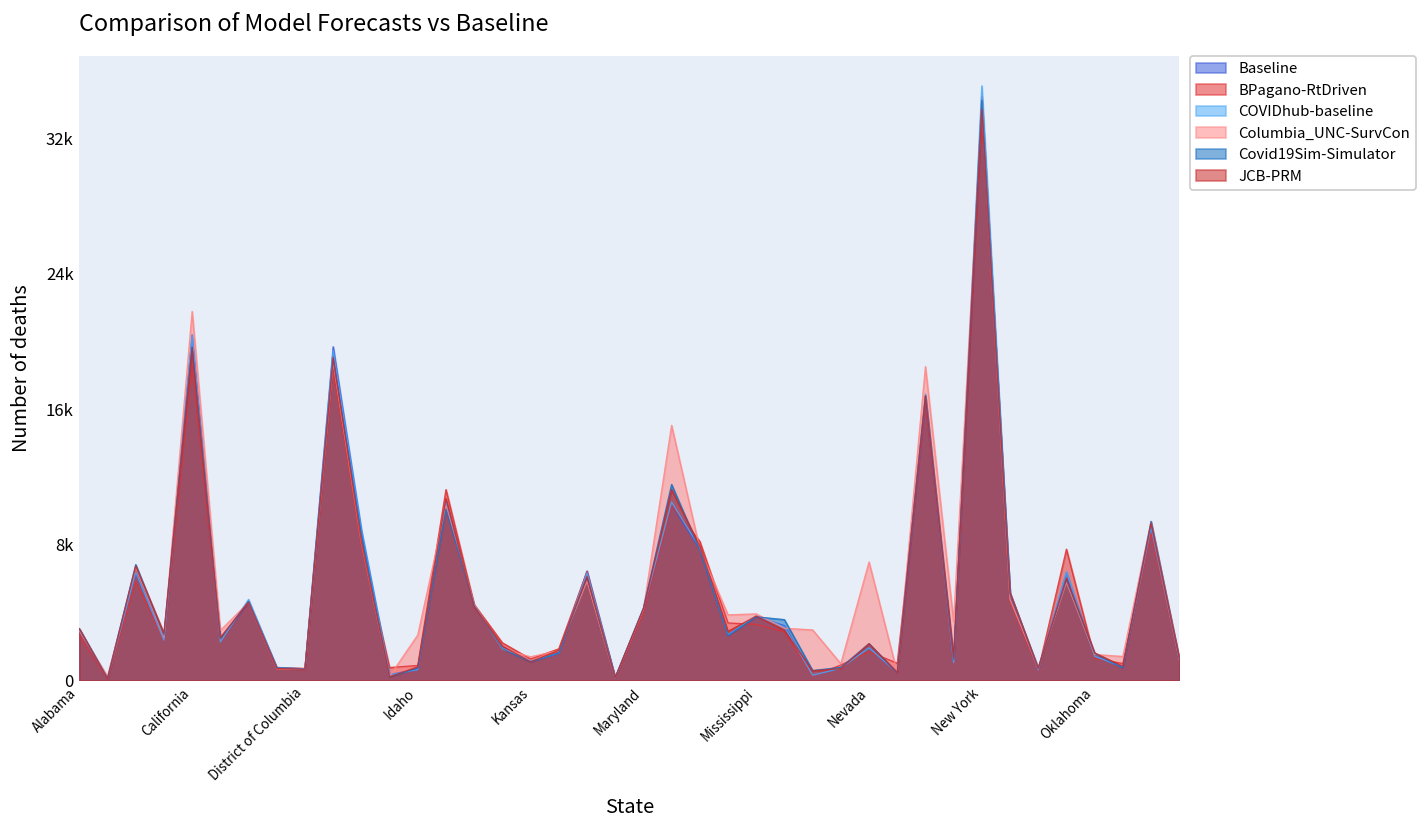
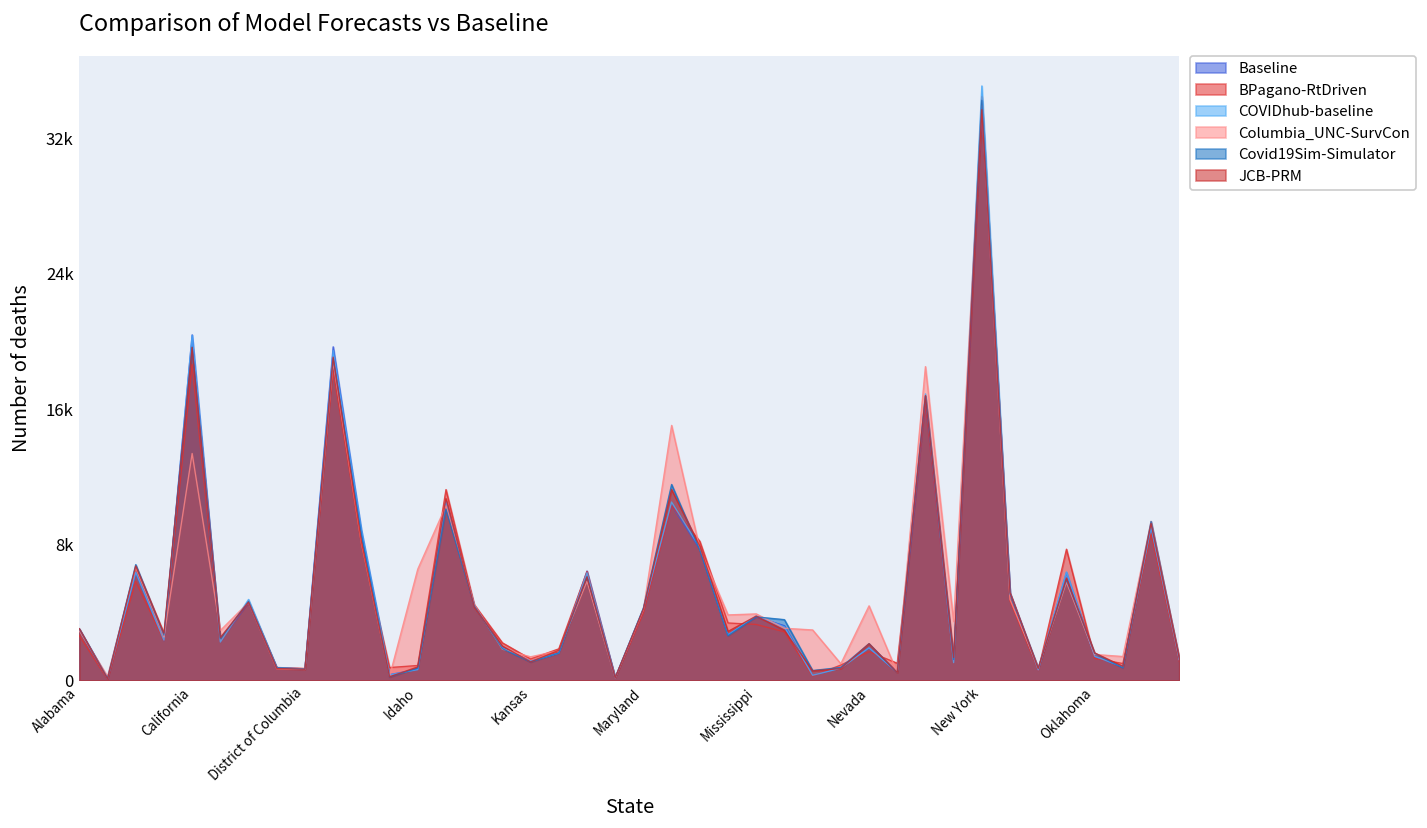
Columbia_UNC-SurvCon, California: 21800 -> 13400
Columbia_UNC-SurvCon, Idaho: 2700 -> 6600
Columbia_UNC-SurvCon, Nevada: 7000 -> 4400
